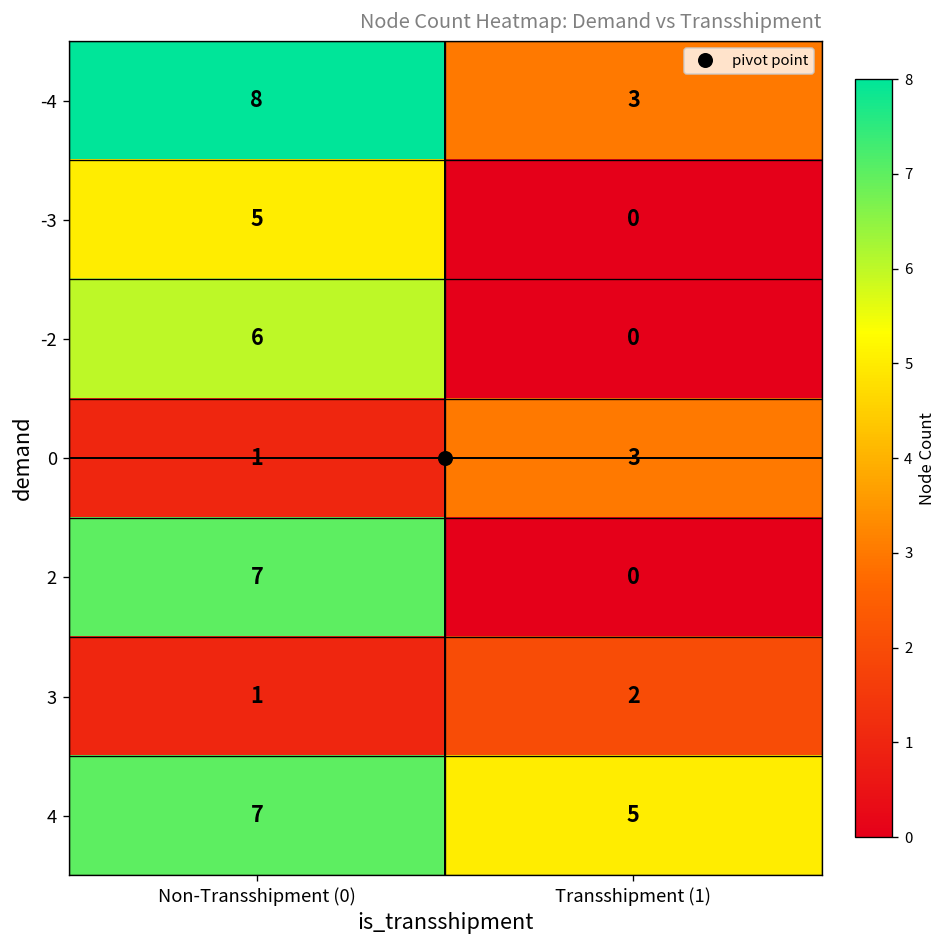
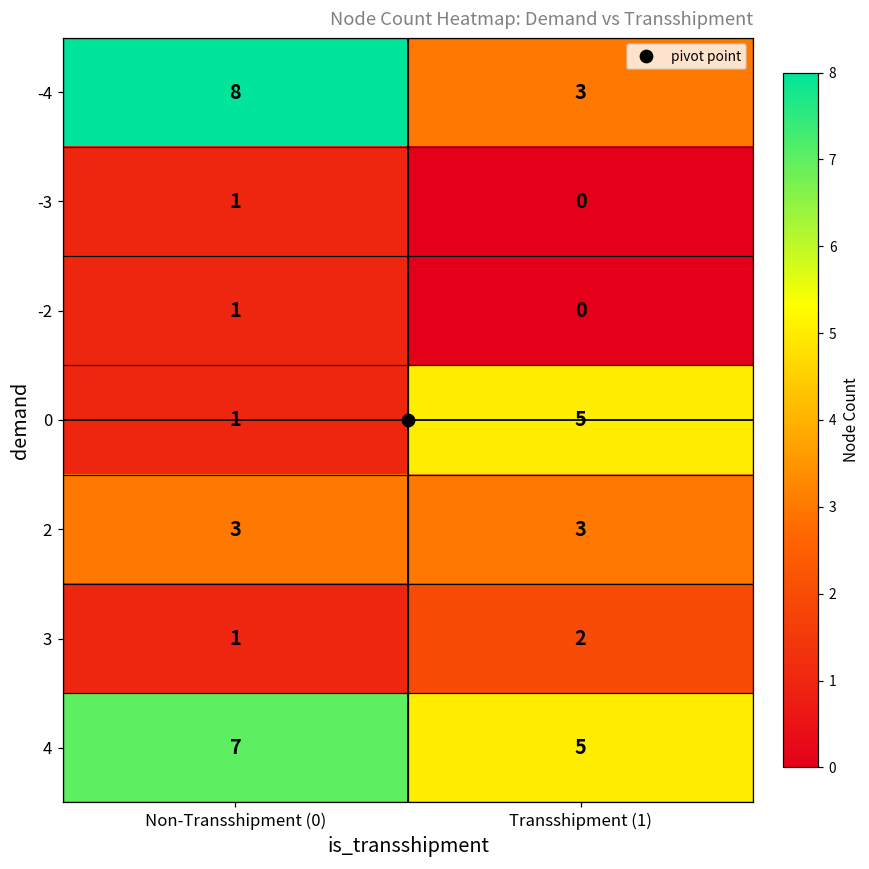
-3, Non-Transshipment (0): 5 -> 1
-2, Non-Transshipment (0): 6 -> 1
0, Transshipment (1): 3 -> 5
2, Non-Transshipment (0): 7 -> 3
2, Transshipment (1): 0 -> 3
